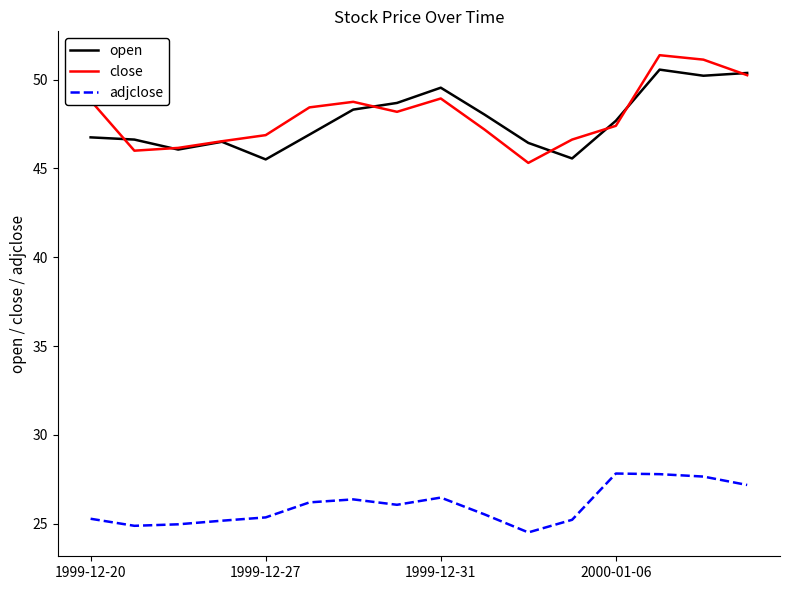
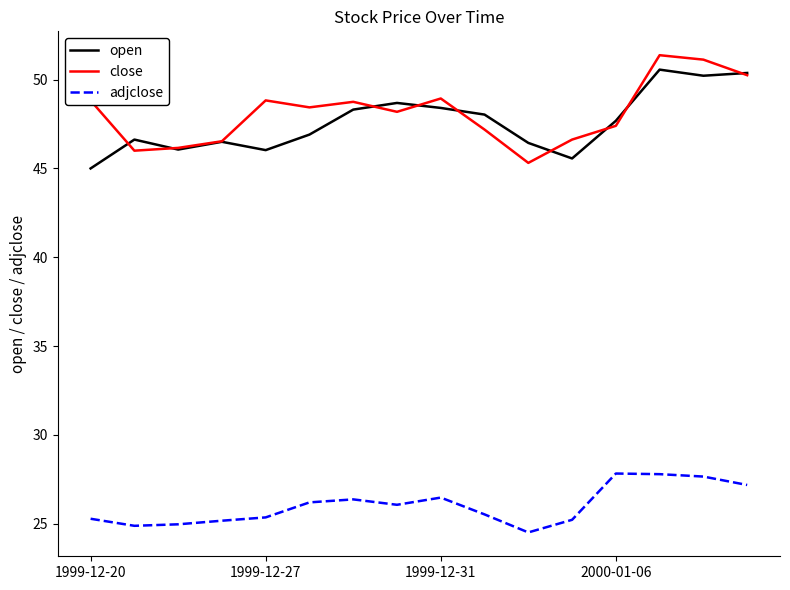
open, 1999-12-20: 46.8 -> 45.0
open, 1999-12-27: 45.5 -> 46.0
close, 1999-12-27: 46.9 -> 48.8
open, 1999-12-31: 49.5 -> 48.4
